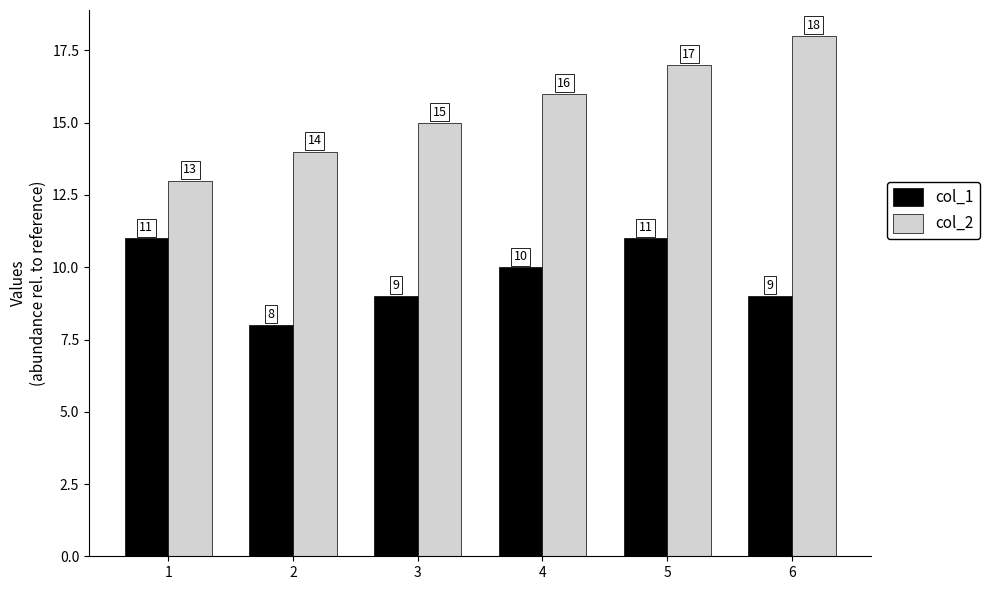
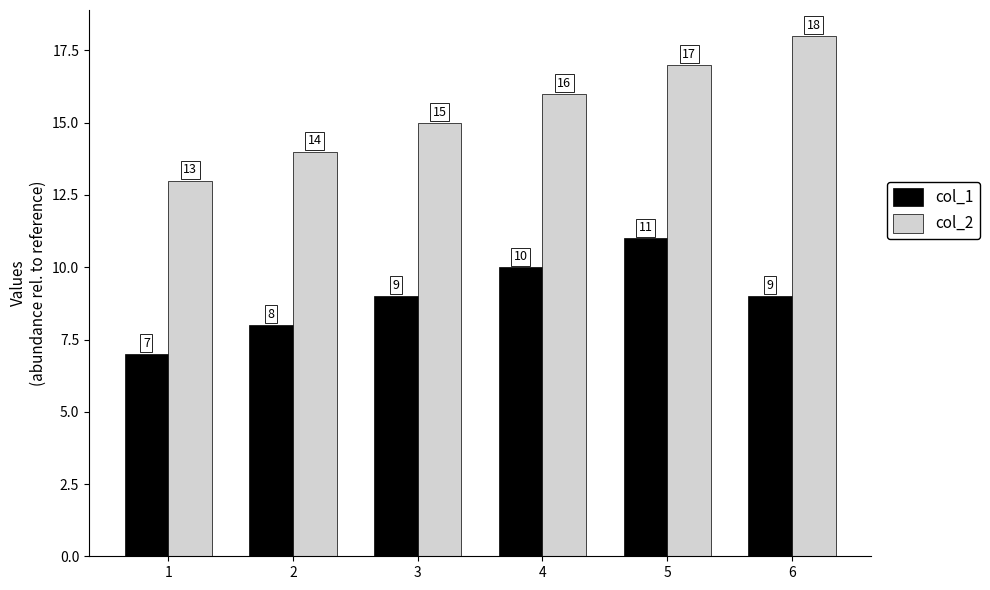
col_1, 1: 11 -> 7
